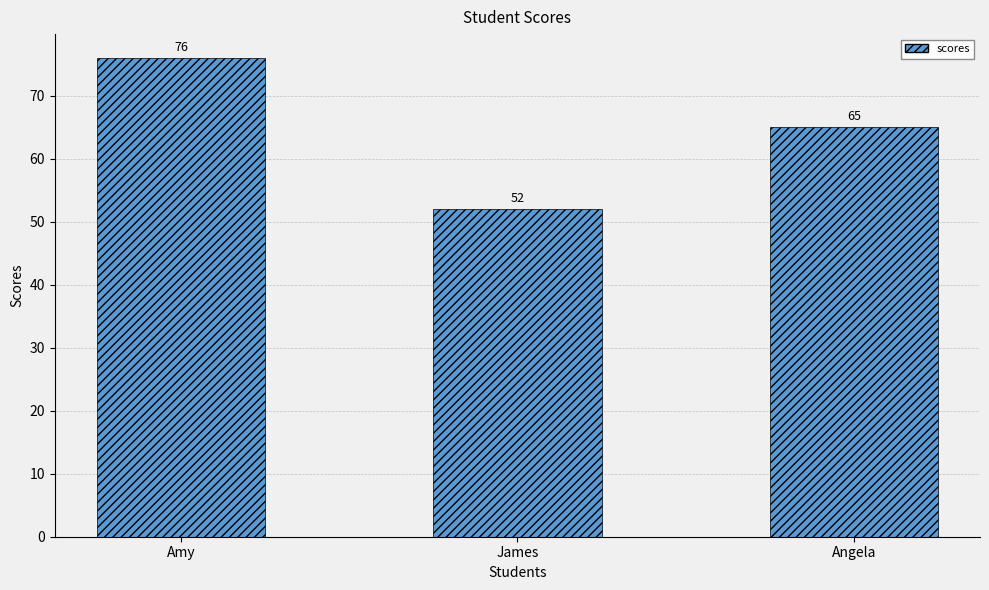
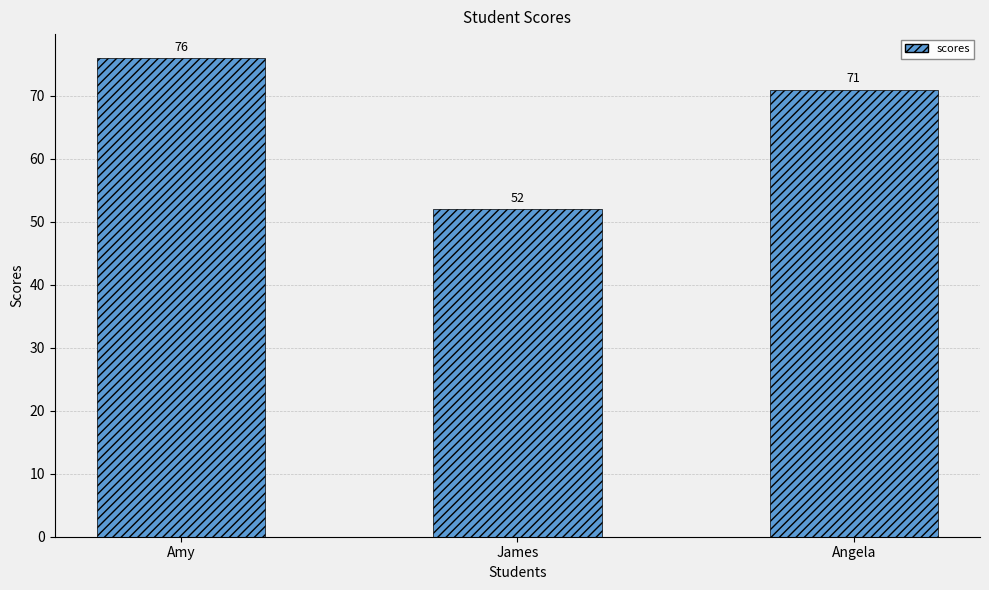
Angela: 65 -> 71
